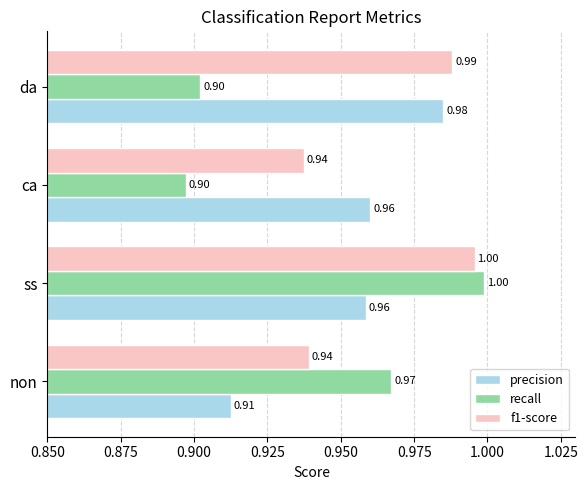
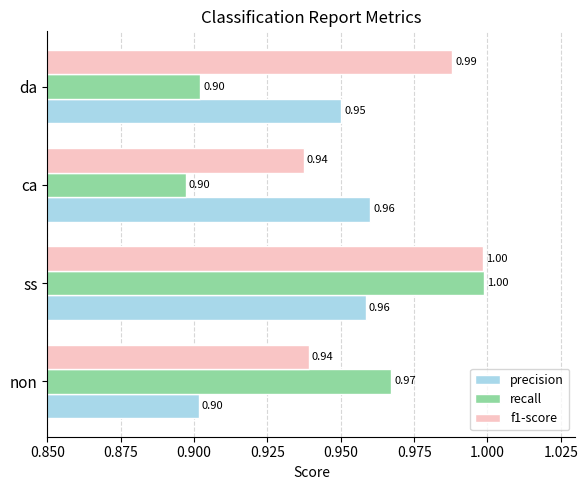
precision, da: 0.98 -> 0.95
f1-score, ss: 0.996 -> 0.999
precision, non: 0.91 -> 0.90
